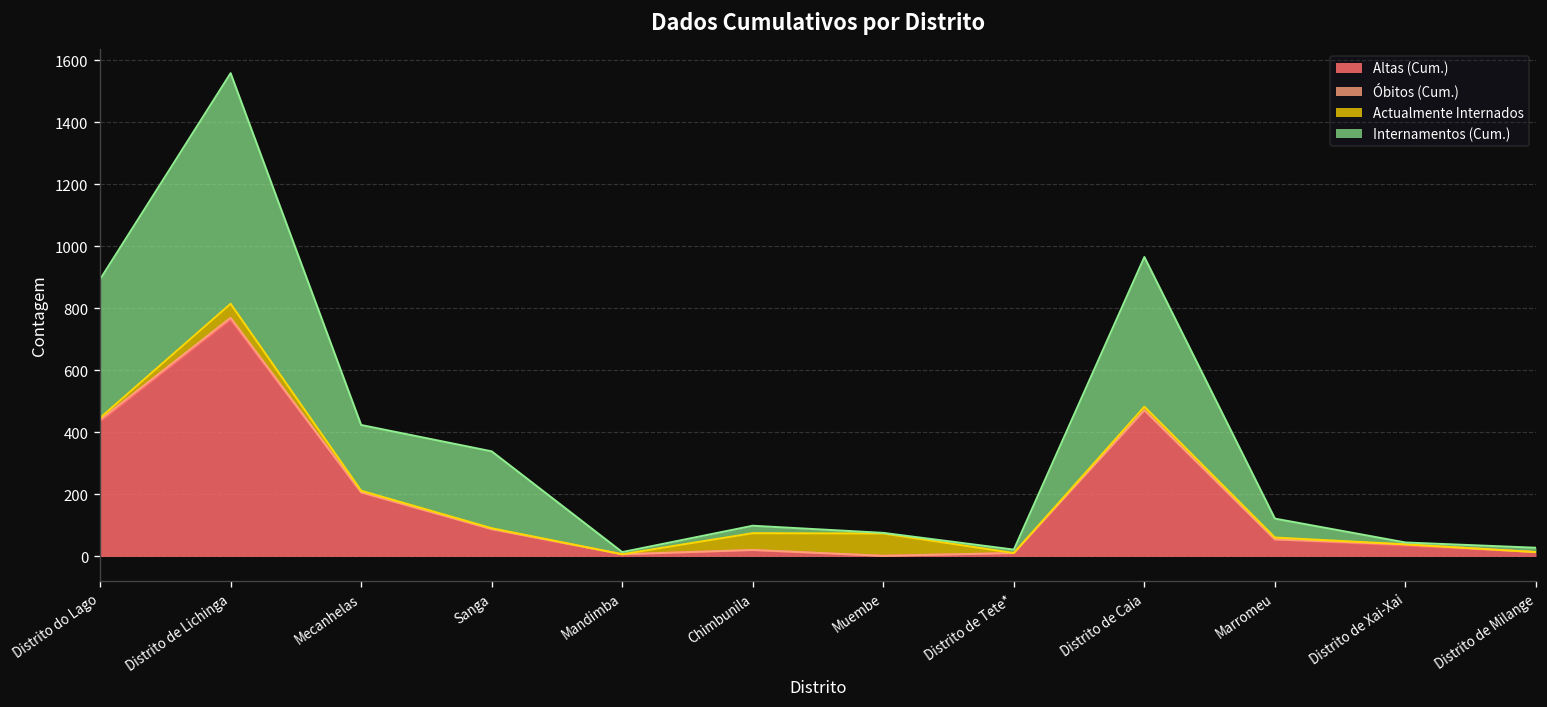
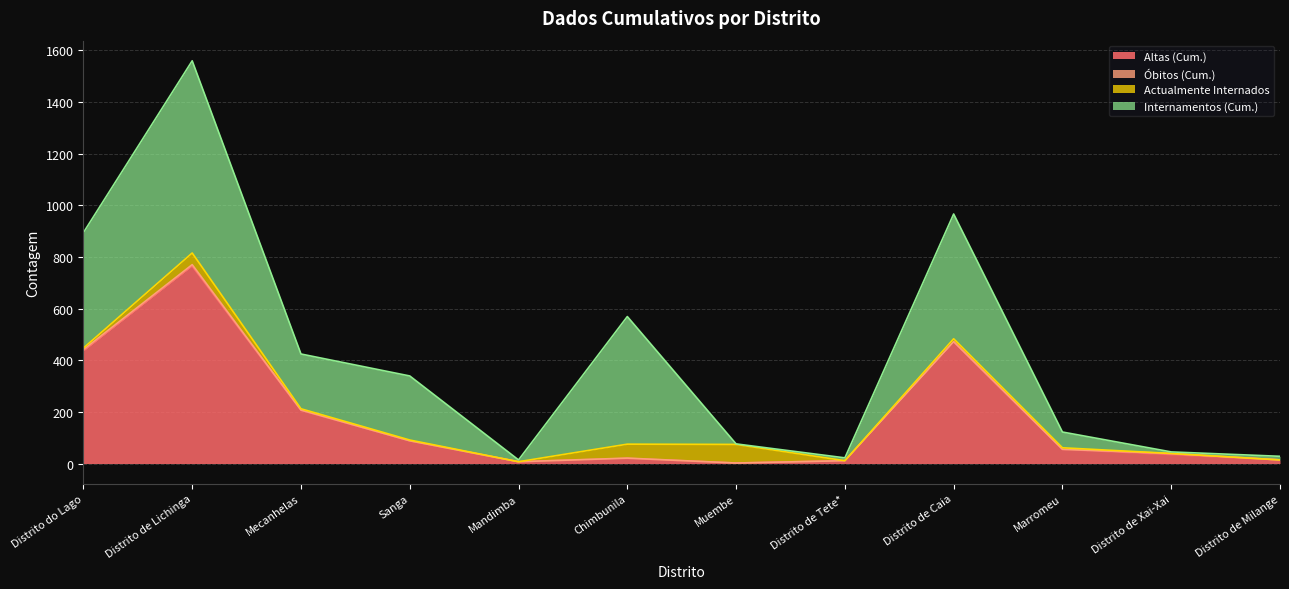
Internamentos (Cum.), Chimbunila: 20 -> 490
